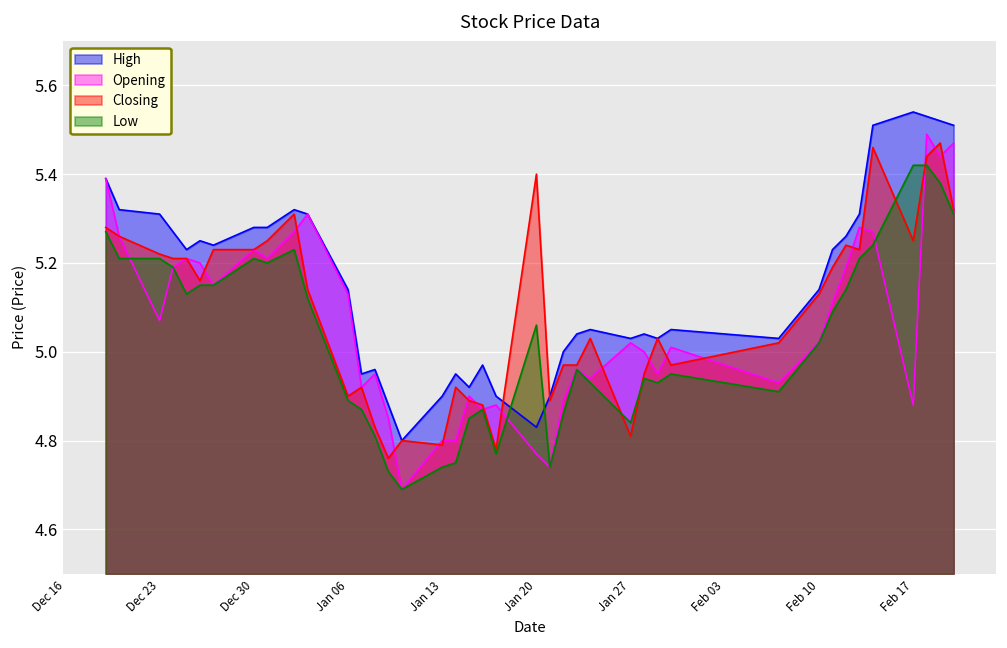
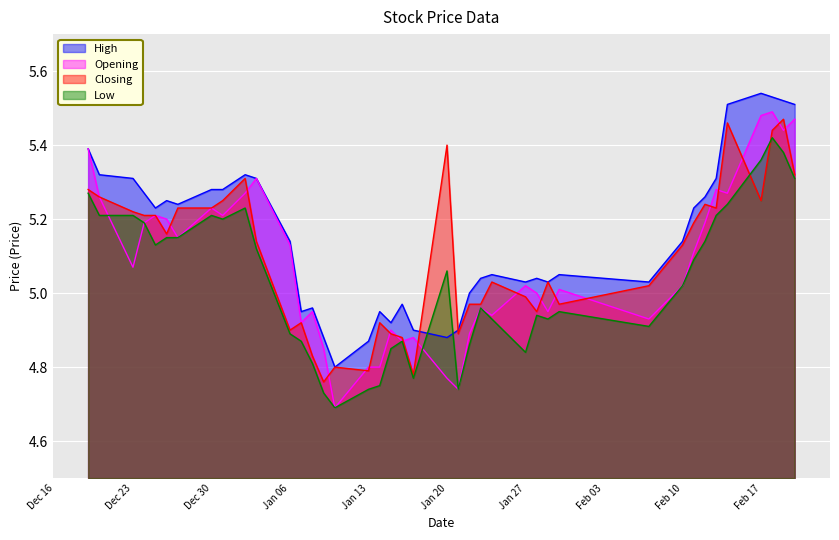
High, Jan 13: 4.90 -> 4.87
High, Jan 20: 4.83 -> 4.88
Closing, Jan 27: 4.81 -> 4.99
Opening, Feb 17: 4.88 -> 5.48
Low, Feb 17: 5.42 -> 5.36
